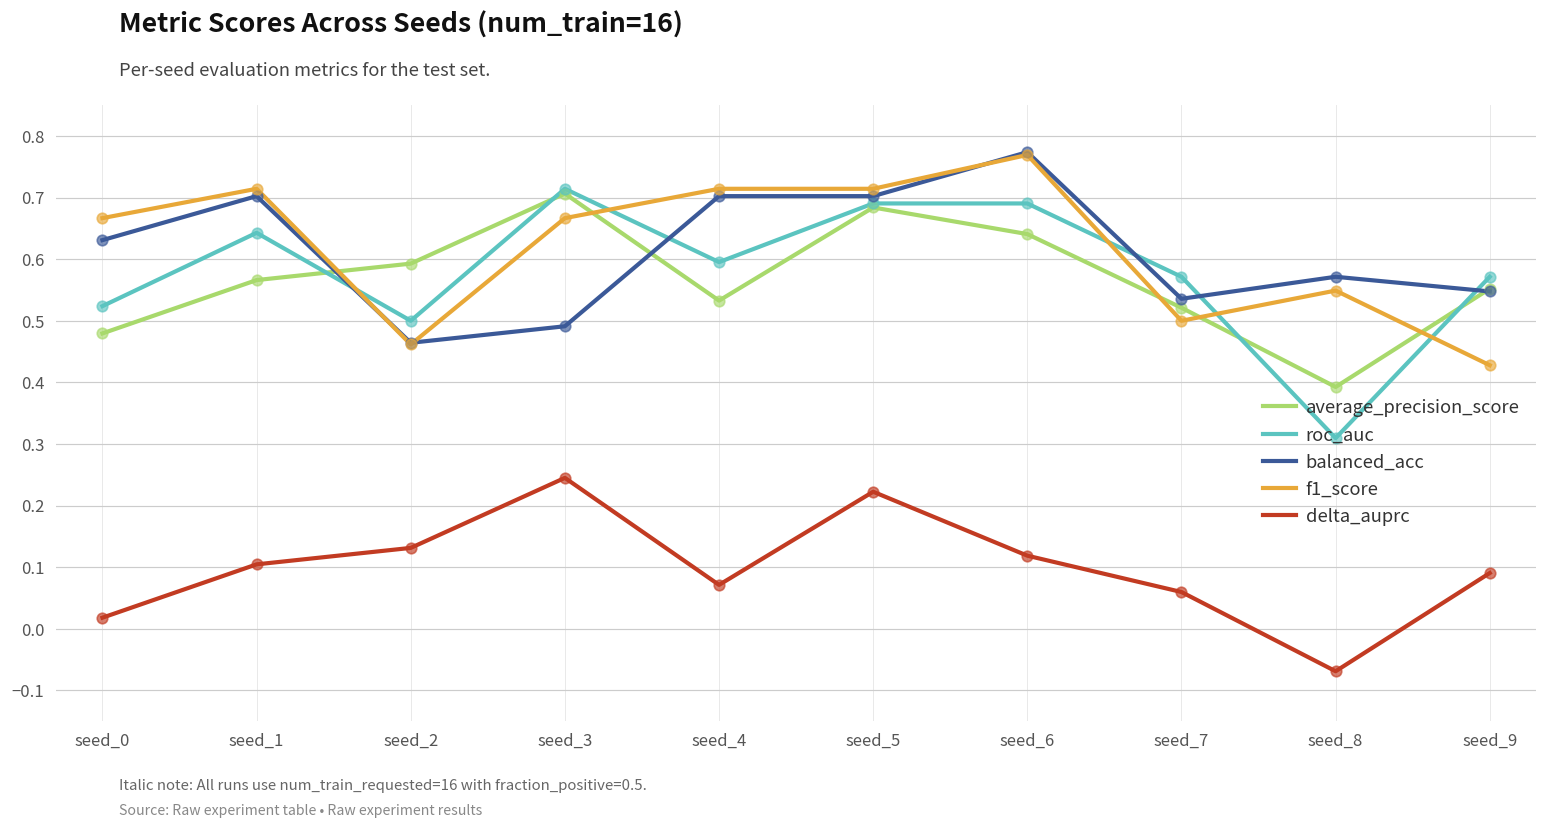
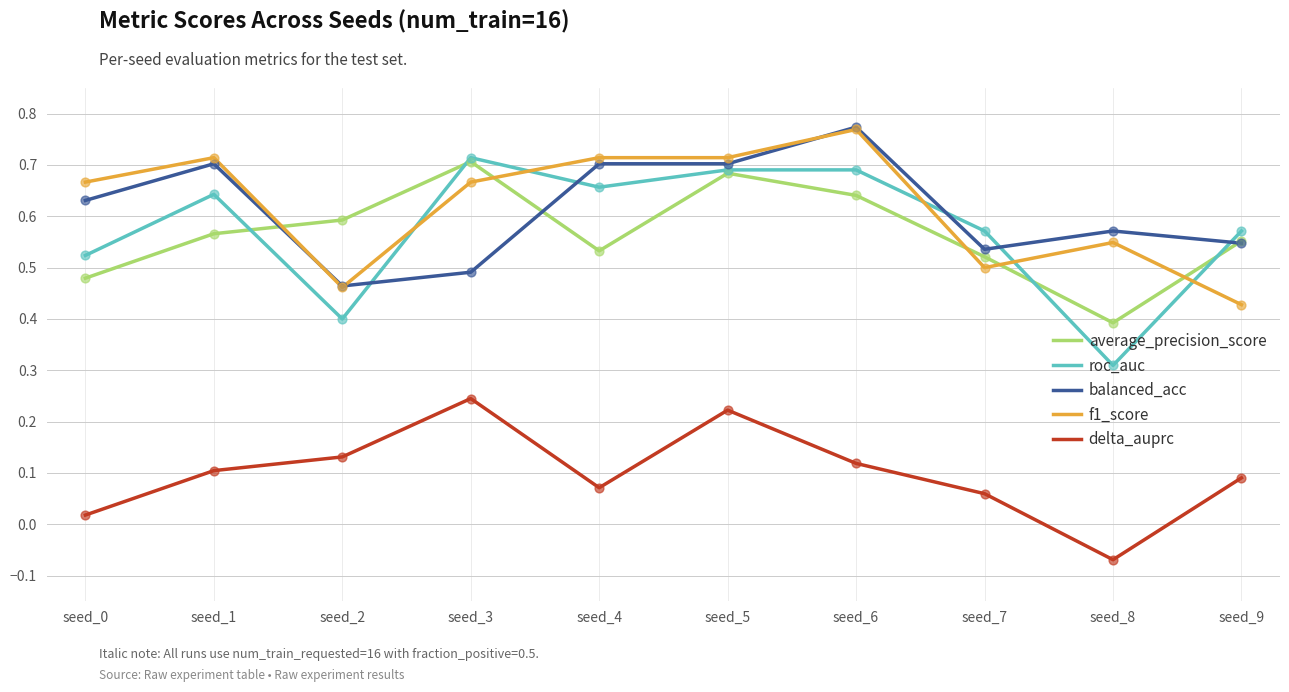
roc_auc, seed_2: 0.5 -> 0.4
roc_auc, seed_4: 0.60 -> 0.66
